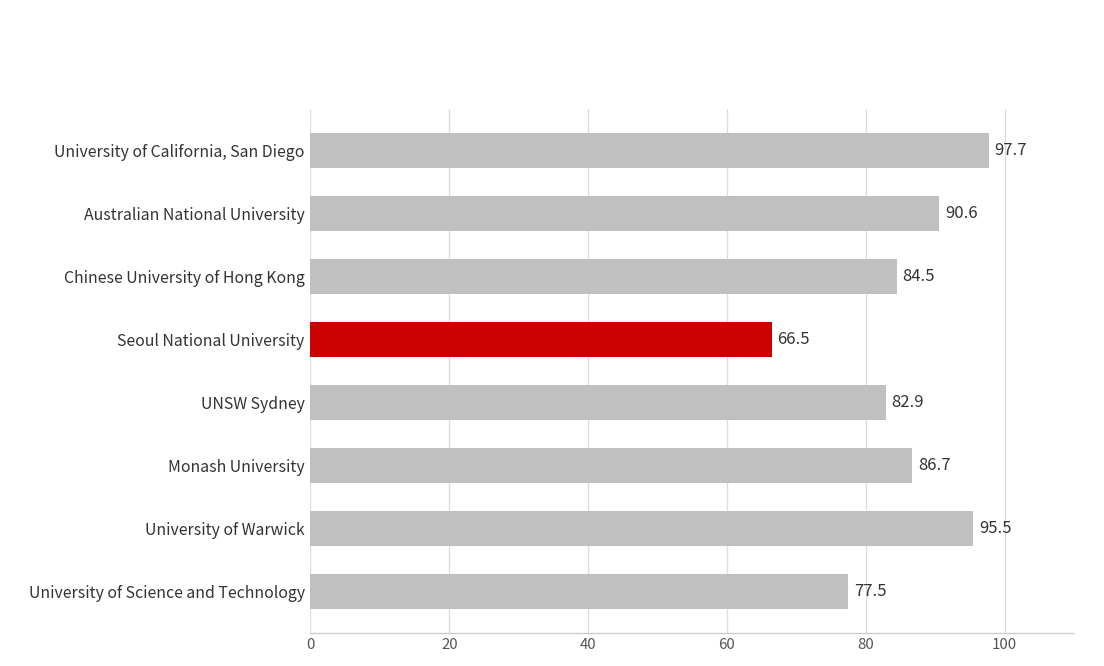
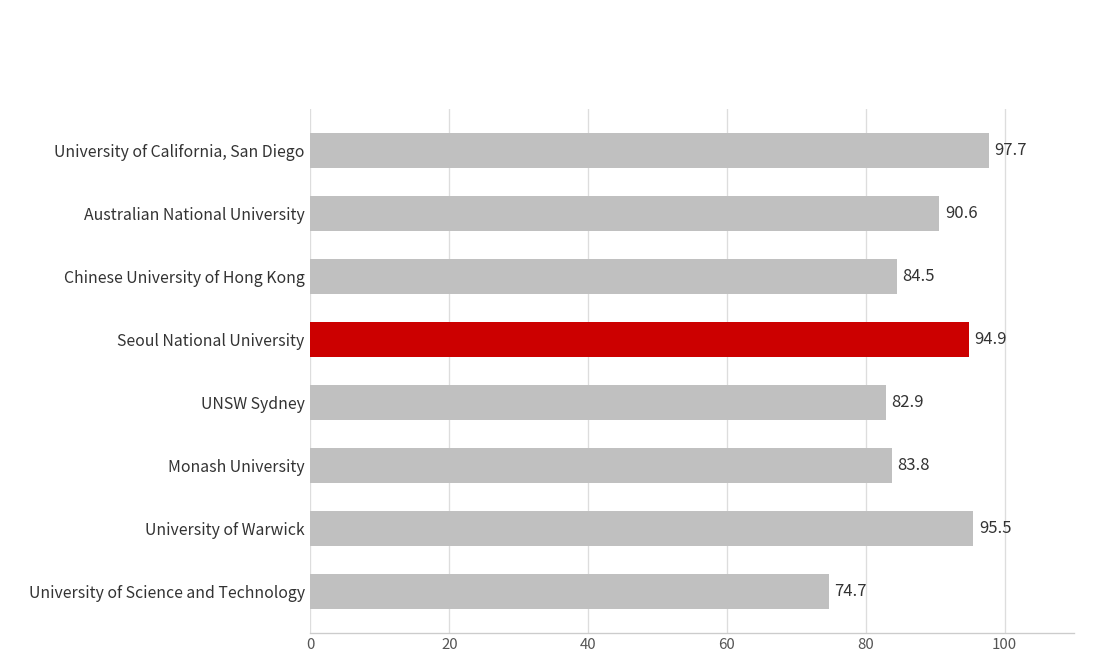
Seoul National University: 66.5 -> 94.9
Monash University: 86.7 -> 83.8
University of Science and Technology: 77.5 -> 74.7
